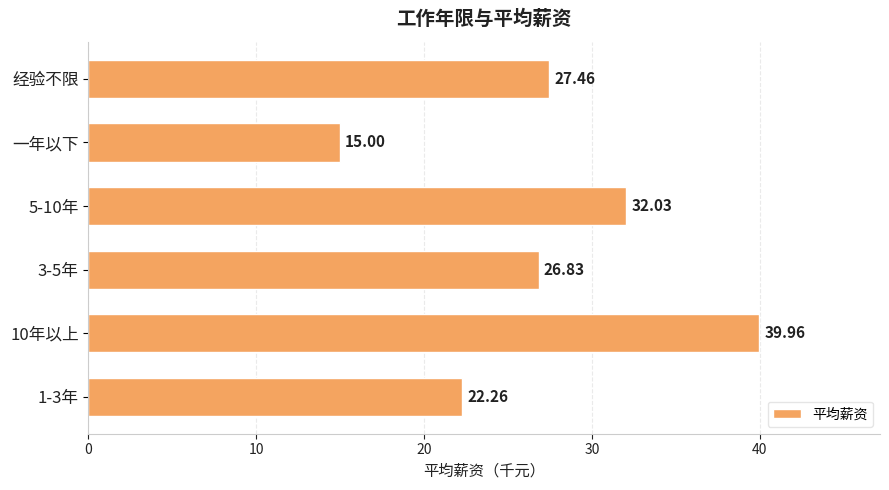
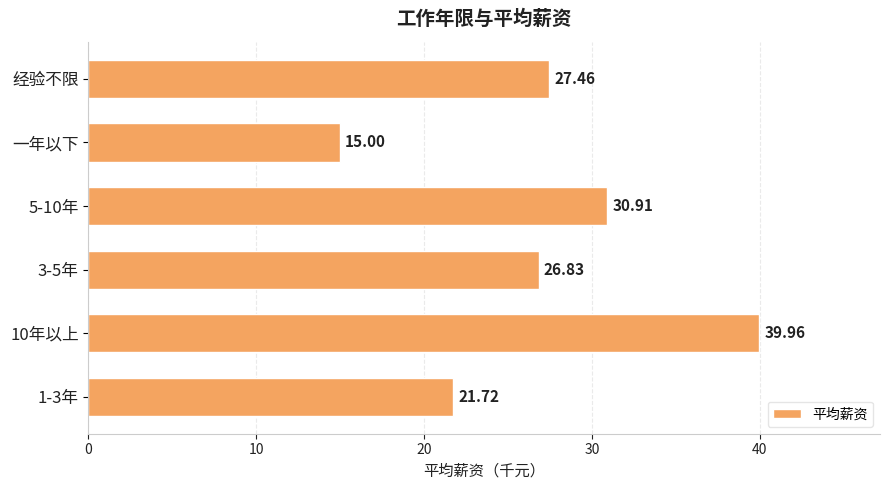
5-10年: 32.03 -> 30.91
1-3年: 22.26 -> 21.72
